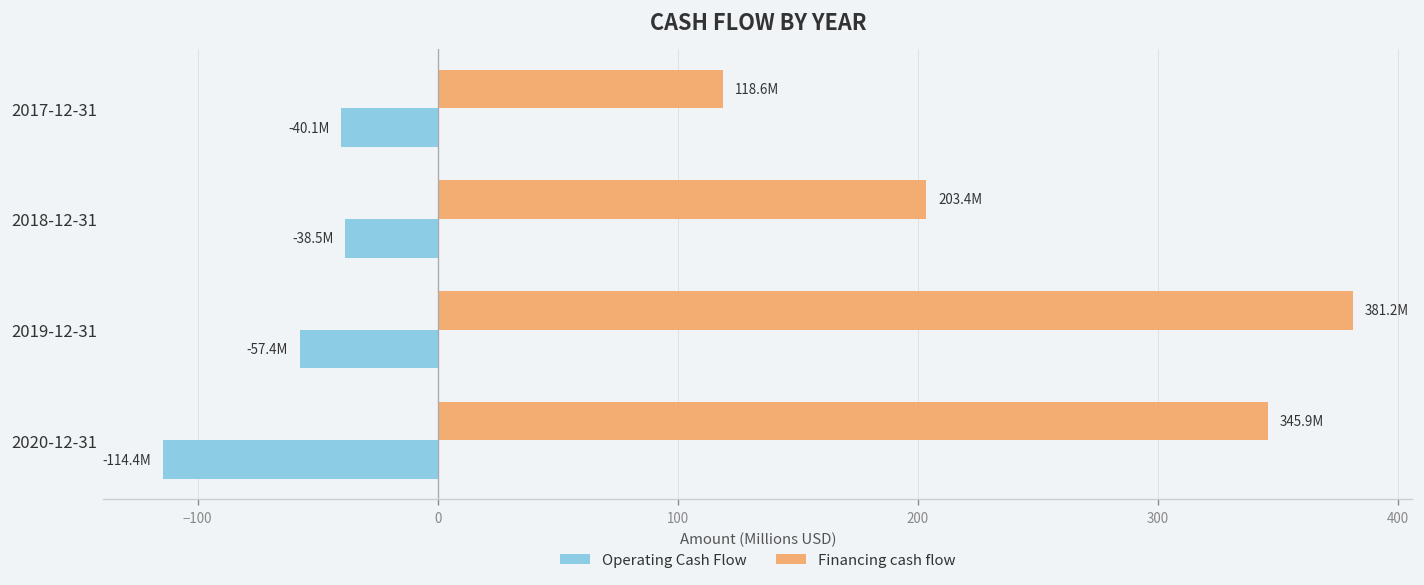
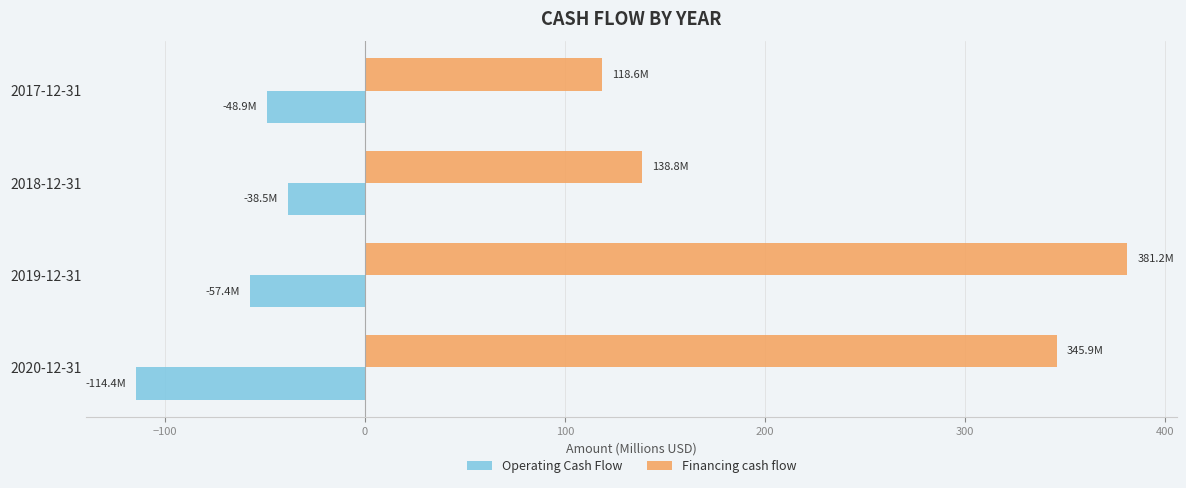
Operating Cash Flow, 2017-12-31: -40.1M -> -48.9M
Financing cash flow, 2018-12-31: 203.4M -> 138.8M
